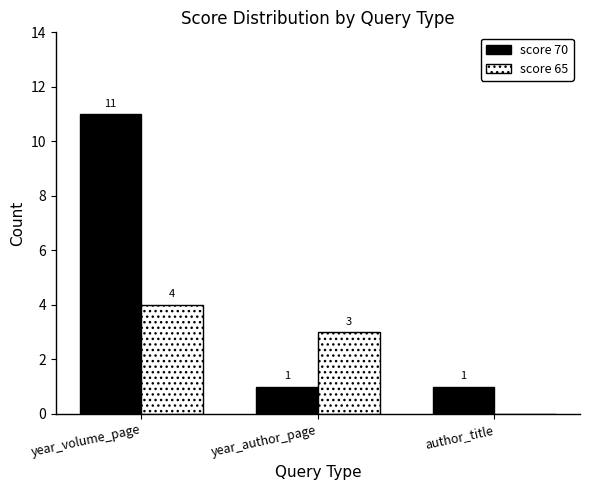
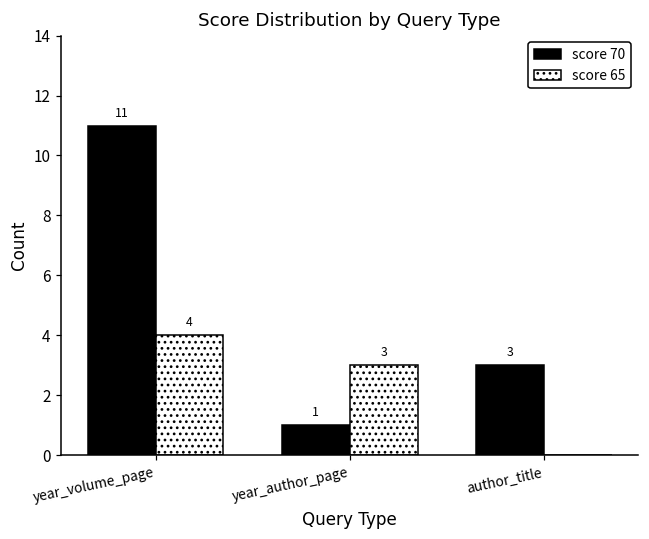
score 70, author_title: 1 -> 3
